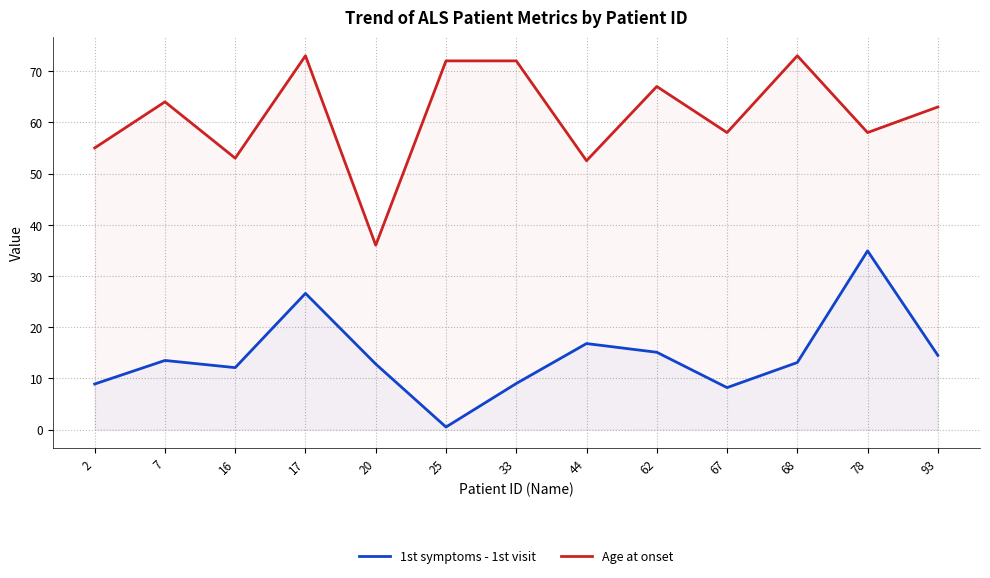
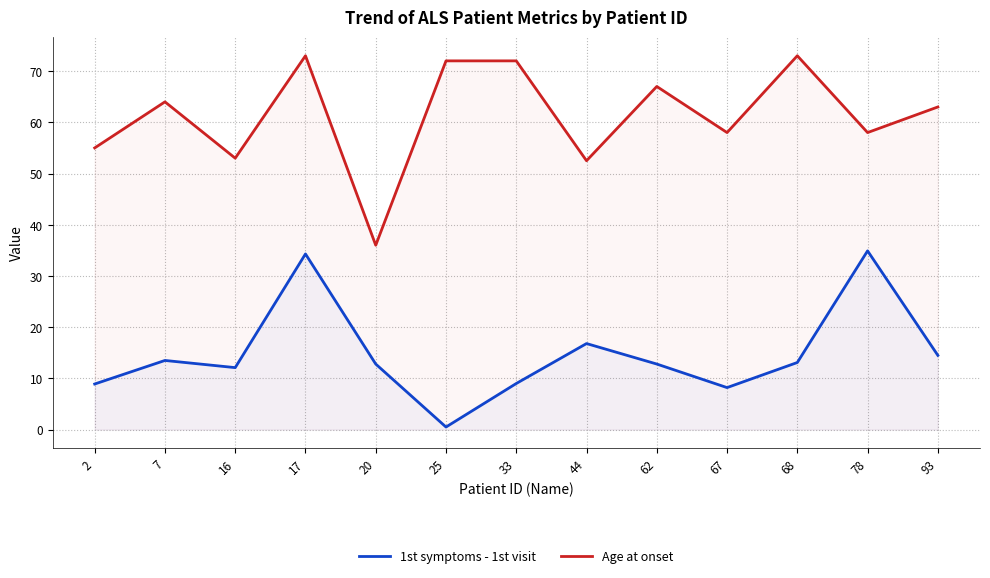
1st symptoms - 1st visit, 17: 27 -> 34
1st symptoms - 1st visit, 62: 15 -> 13
